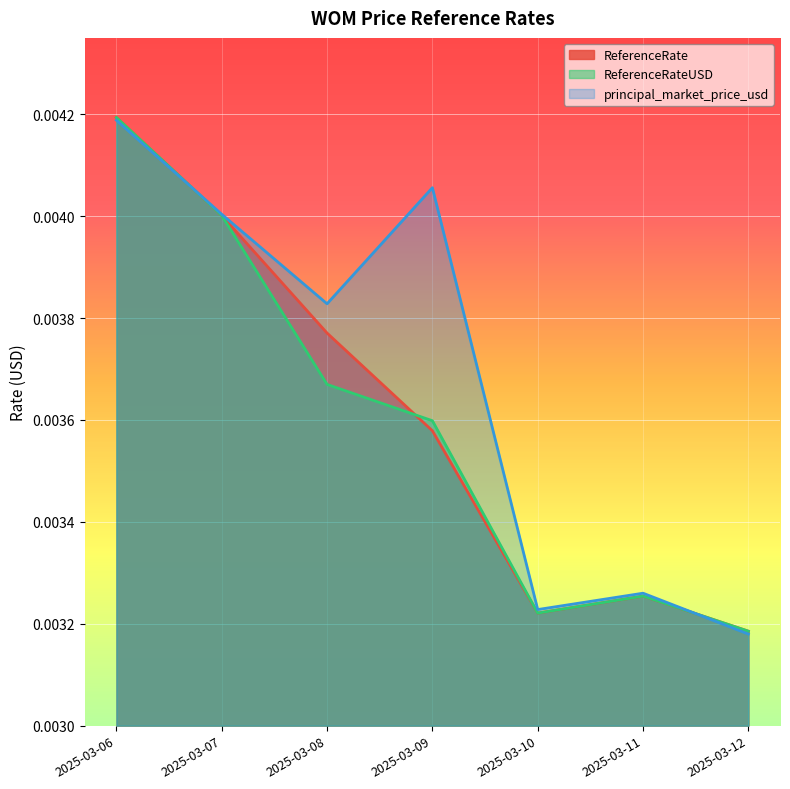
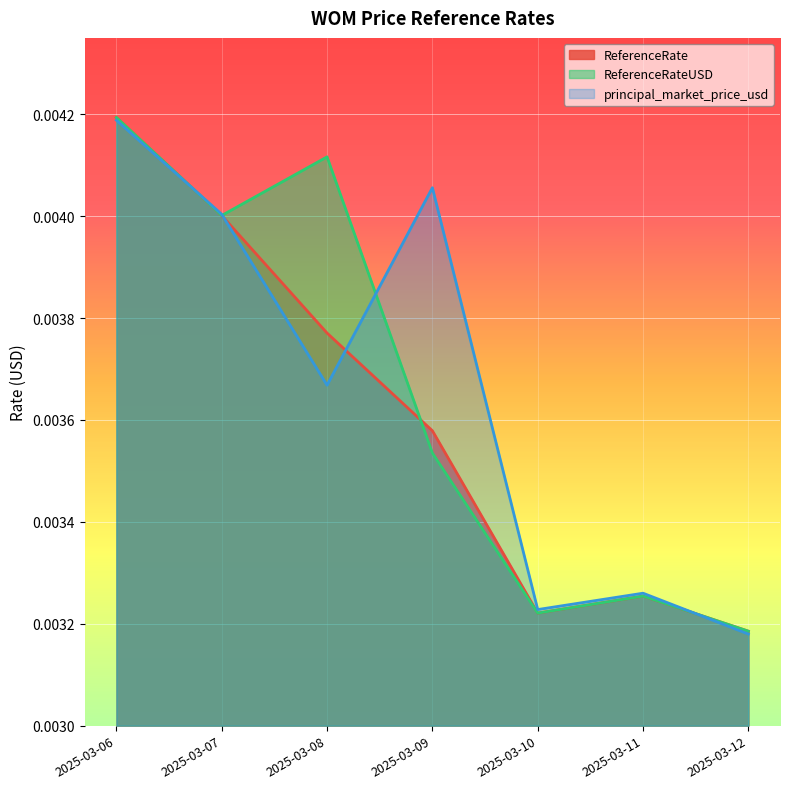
ReferenceRateUSD, 2025-03-08: 0.00367 -> 0.00412
principal_market_price_usd, 2025-03-08: 0.00383 -> 0.00367
ReferenceRateUSD, 2025-03-09: 0.00360 -> 0.00354
